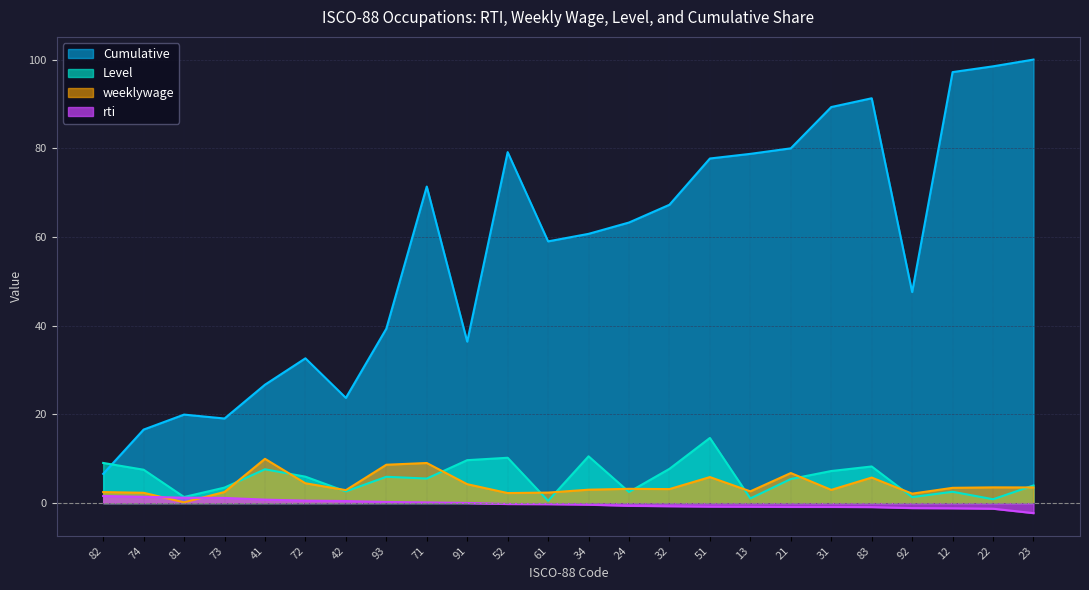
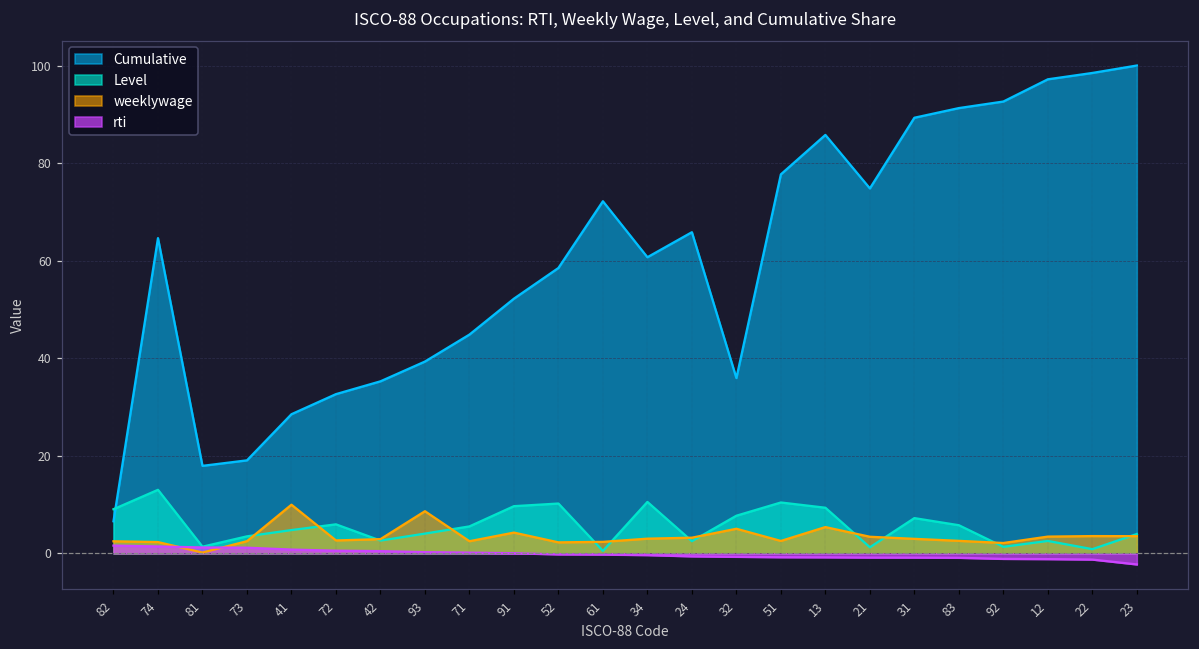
Cumulative, 74: 17 -> 65
Level, 74: 8 -> 13
Cumulative, 81: 20 -> 18
Cumulative, 41: 27 -> 29
Level, 41: 8 -> 5
weeklywage, 72: 4 -> 3
Cumulative, 42: 24 -> 35
Level, 93: 6 -> 4
Cumulative, 71: 71 -> 45
weeklywage, 71: 9 -> 2
Cumulative, 91: 36 -> 52
Cumulative, 52: 79 -> 59
Cumulative, 61: 59 -> 72
Cumulative, 24: 63 -> 66
Cumulative, 32: 67 -> 36
weeklywage, 32: 3 -> 5
Level, 51: 15 -> 10
weeklywage, 51: 6 -> 3
Cumulative, 13: 79 -> 86
Level, 13: 1 -> 9
weeklywage, 13: 3 -> 5
Cumulative, 21: 80 -> 75
Level, 21: 5 -> 1
weeklywage, 21: 7 -> 3
Level, 83: 8 -> 6
weeklywage, 83: 6 -> 3
Cumulative, 92: 48 -> 93
